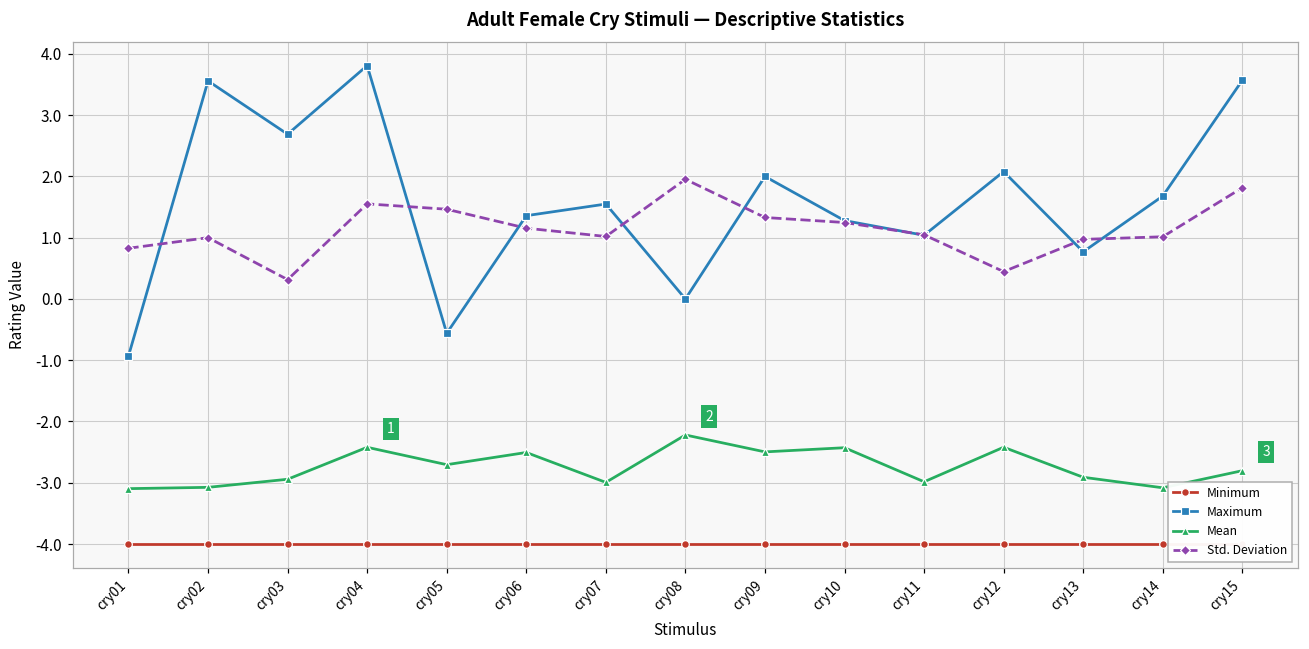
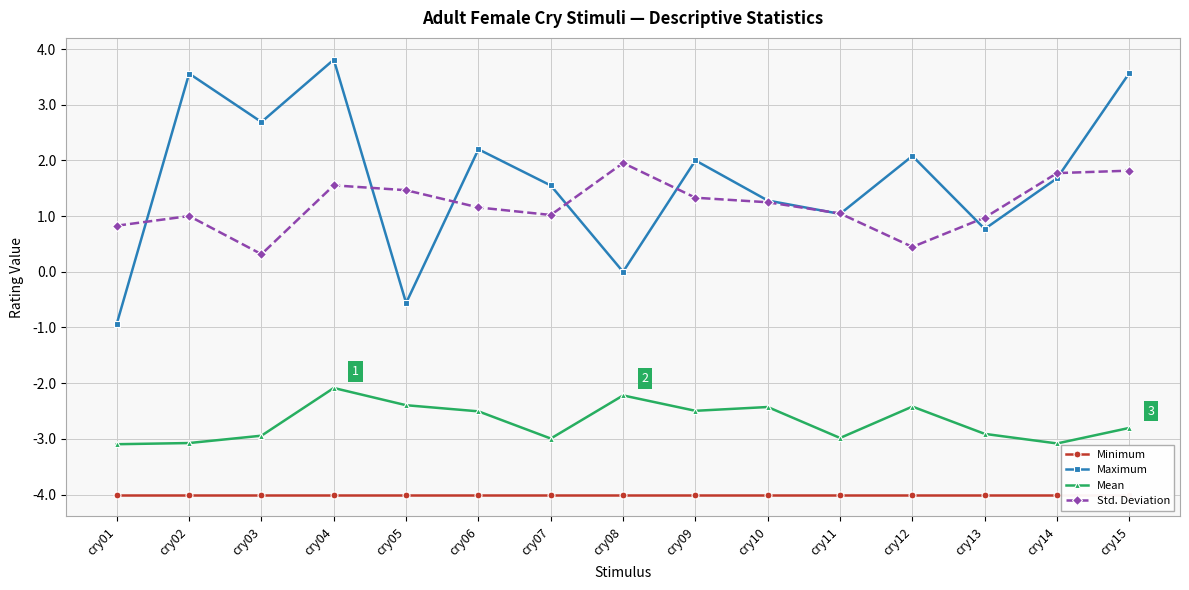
Mean, cry04: -2.4 -> -2.1
Mean, cry05: -2.7 -> -2.4
Maximum, cry06: 1.4 -> 2.2
Std. Deviation, cry14: 1.0 -> 1.8
